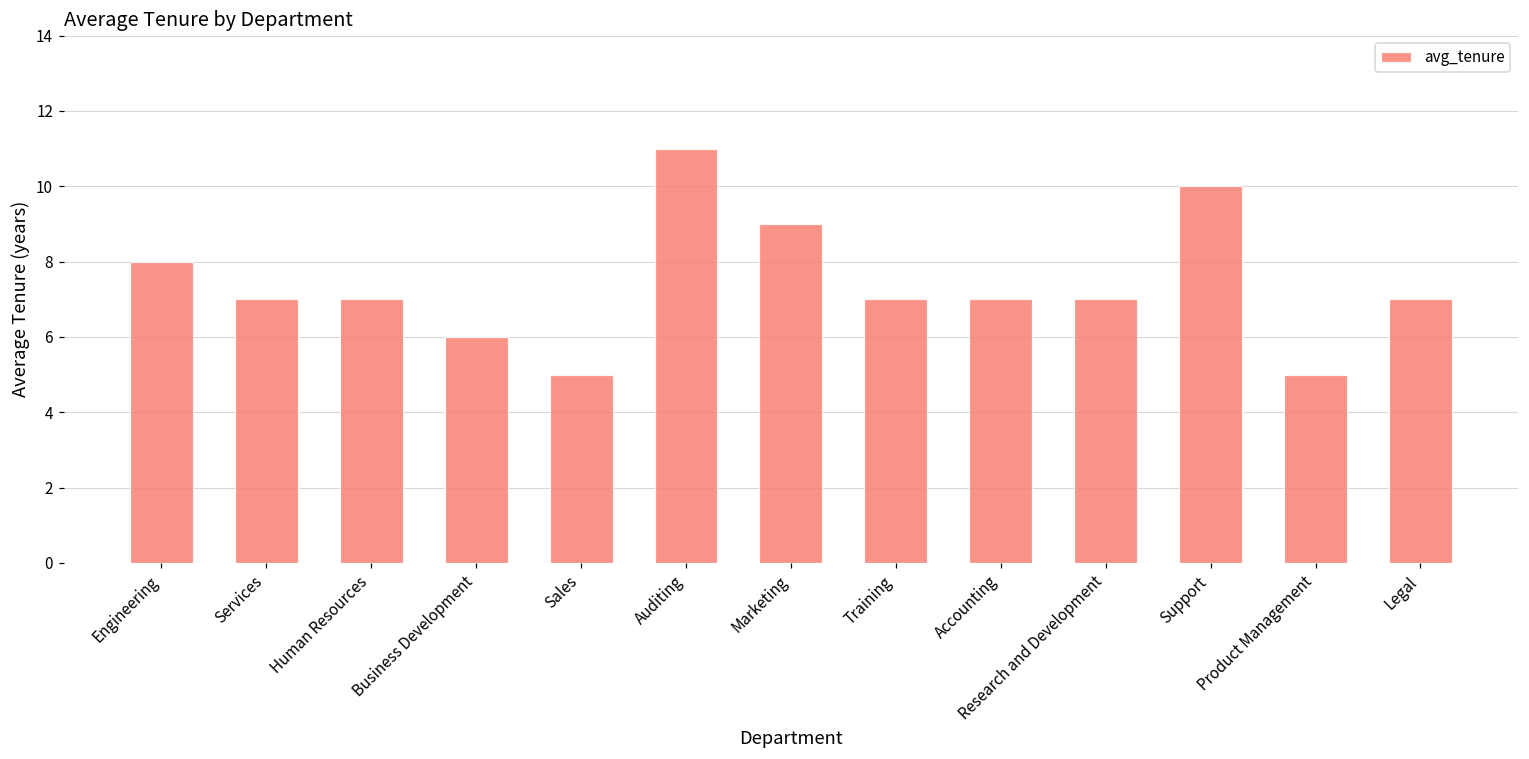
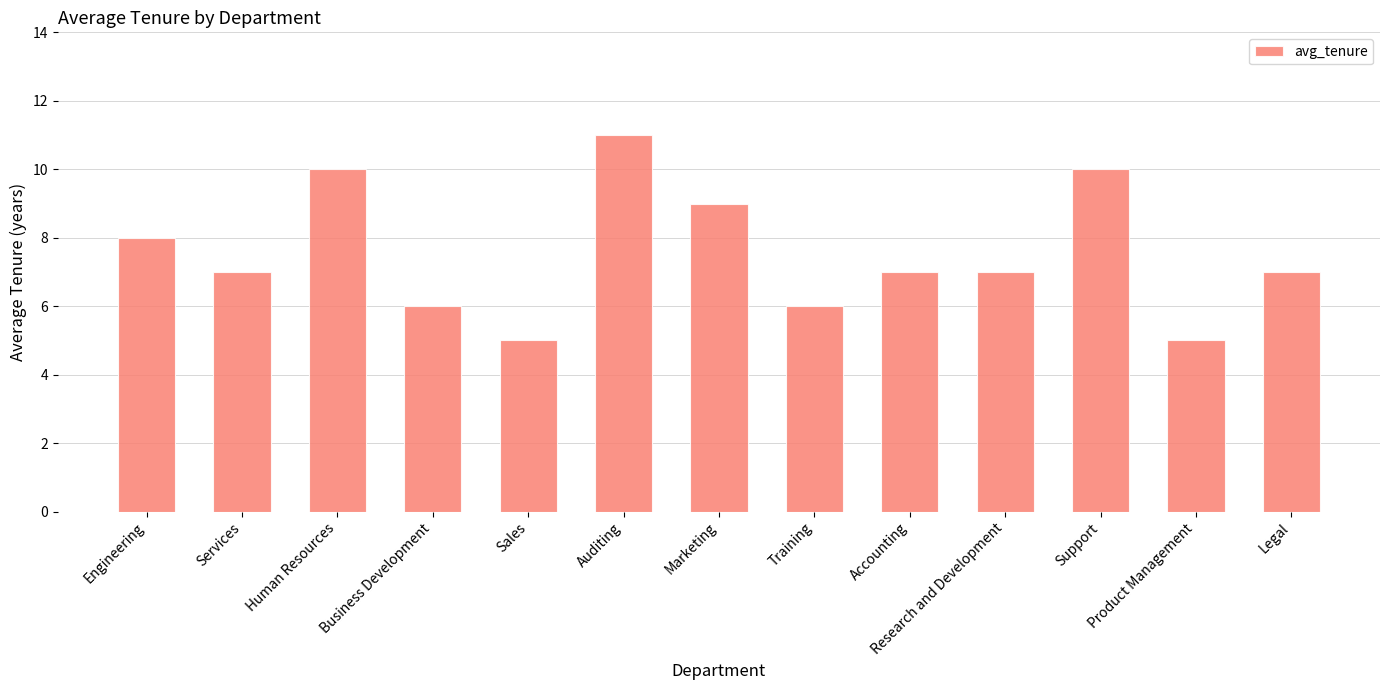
Human Resources: 7 -> 10
Training: 7 -> 6
